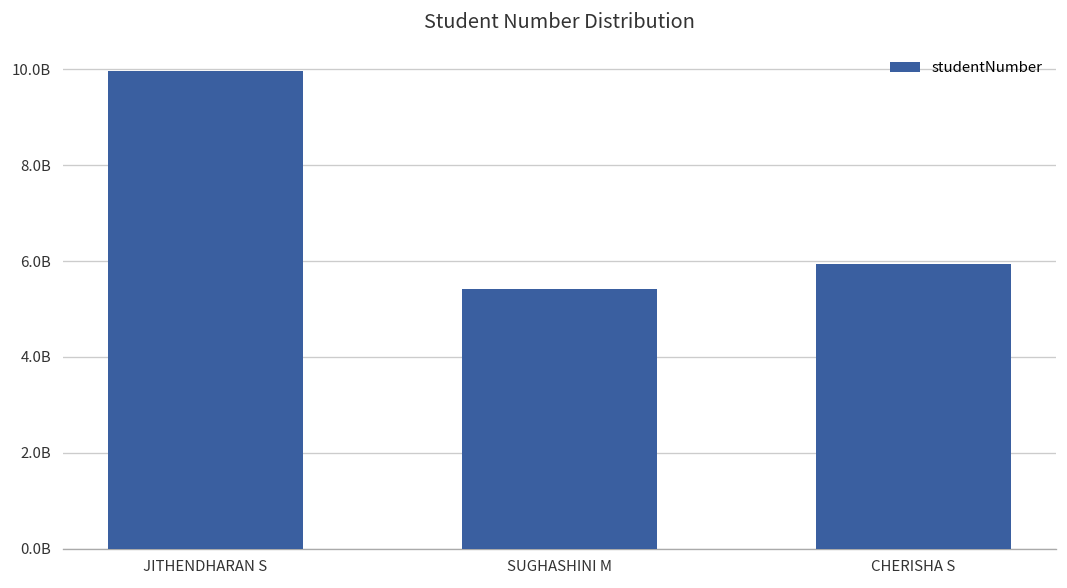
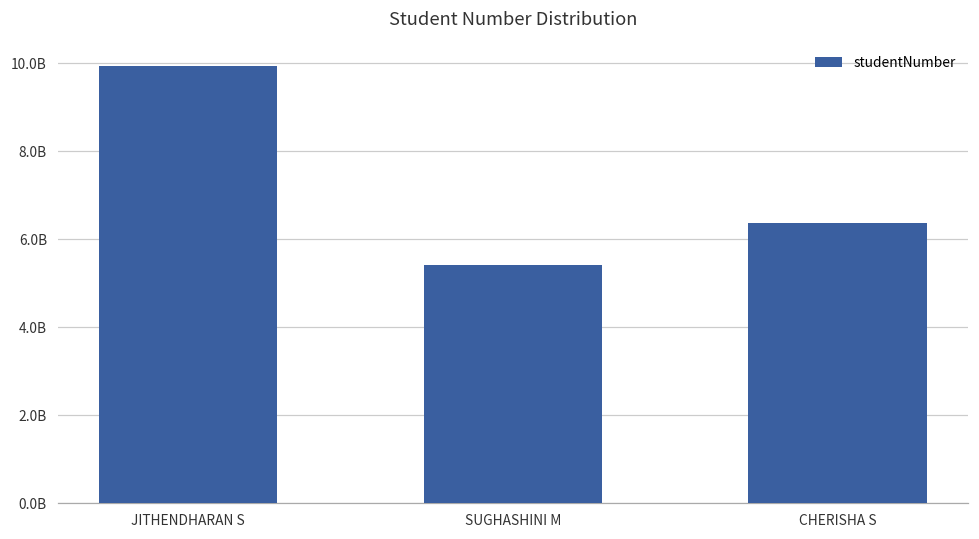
CHERISHA S: 5900000000 -> 6400000000
